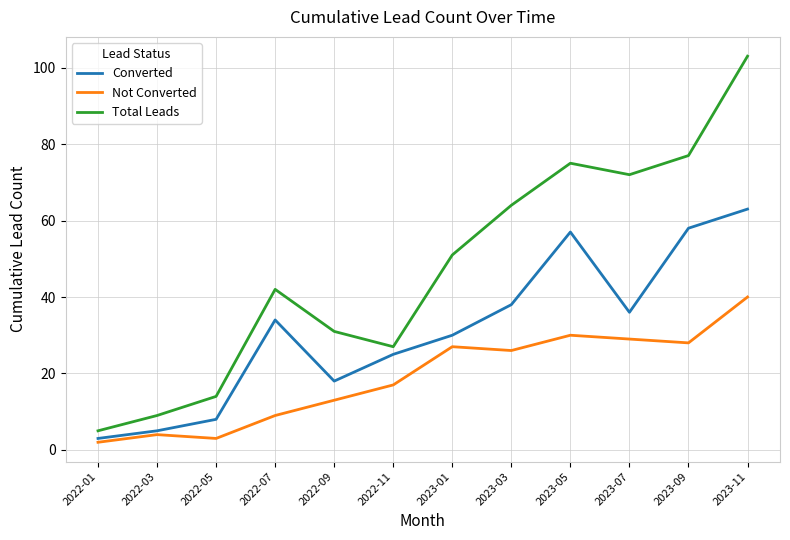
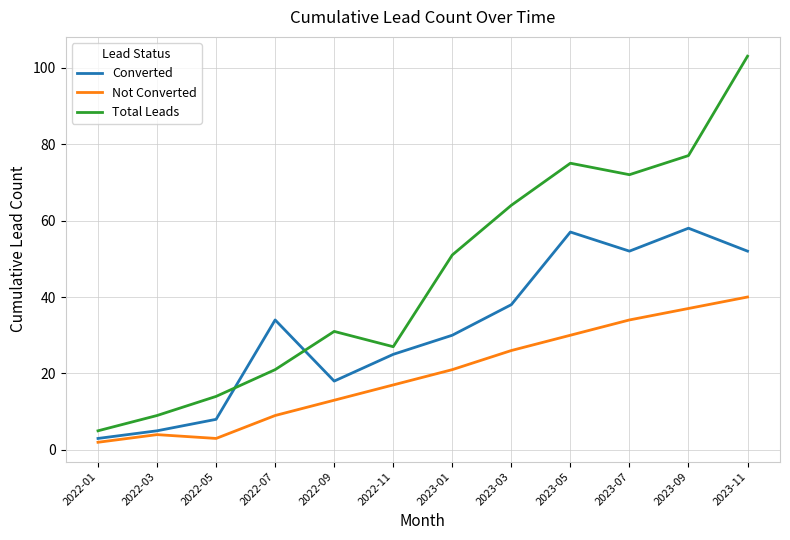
Total Leads, 2022-07: 42 -> 21
Not Converted, 2023-01: 27 -> 21
Converted, 2023-07: 36 -> 52
Not Converted, 2023-07: 29 -> 34
Not Converted, 2023-09: 28 -> 37
Converted, 2023-11: 63 -> 52
